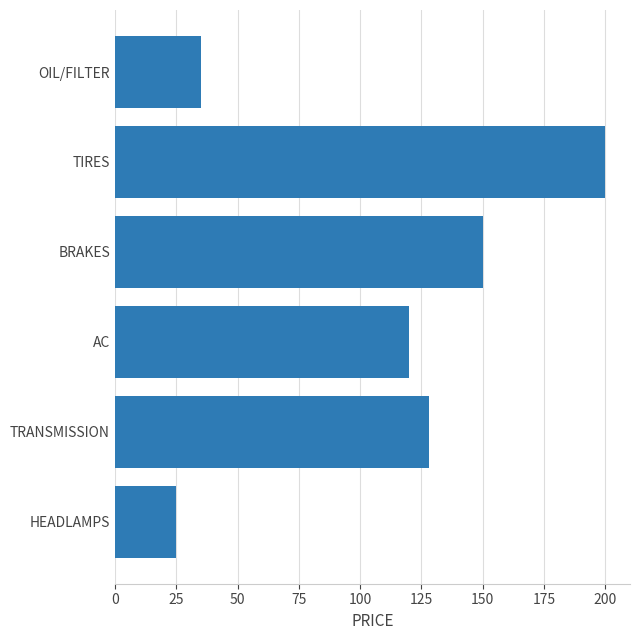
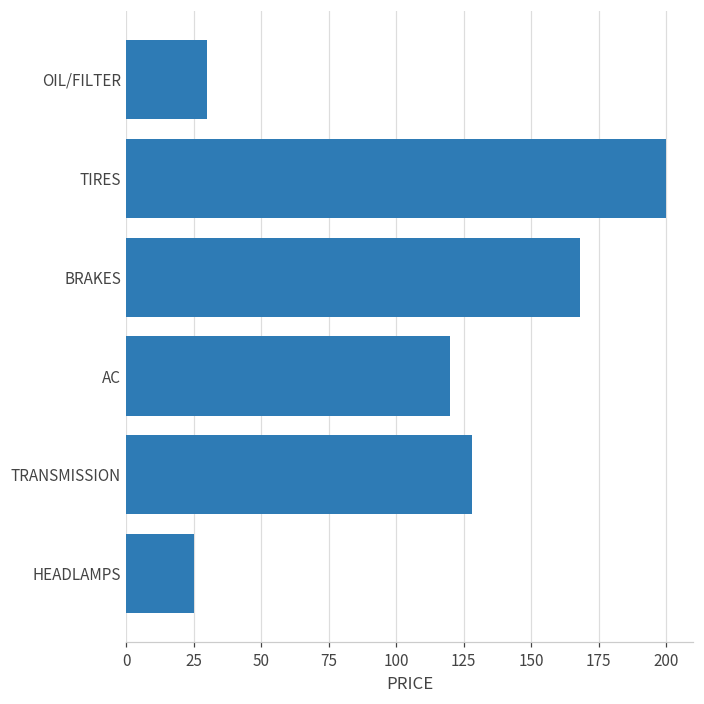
OIL/FILTER: 35 -> 30
BRAKES: 150 -> 168
